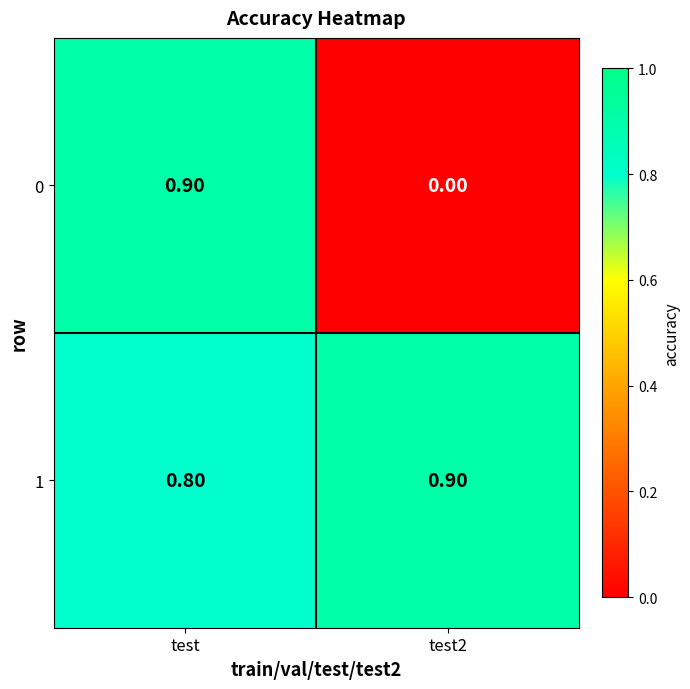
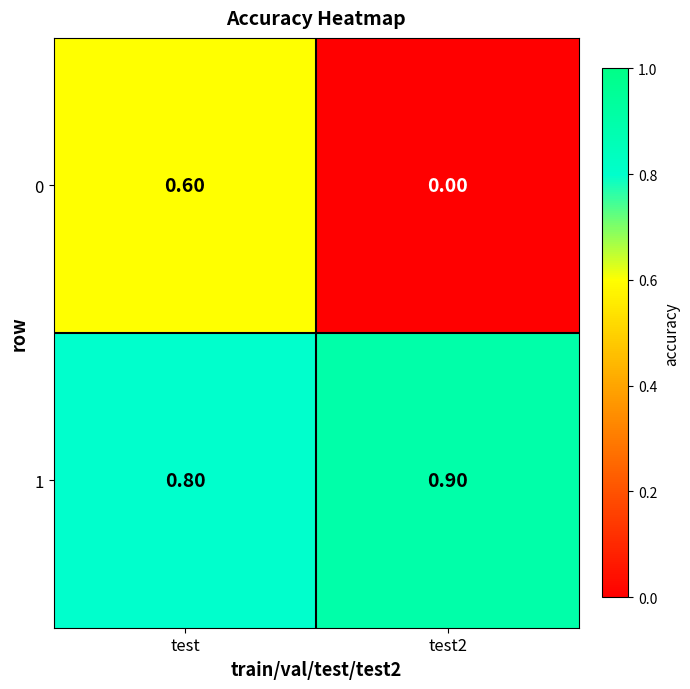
0, test: 0.90 -> 0.60
